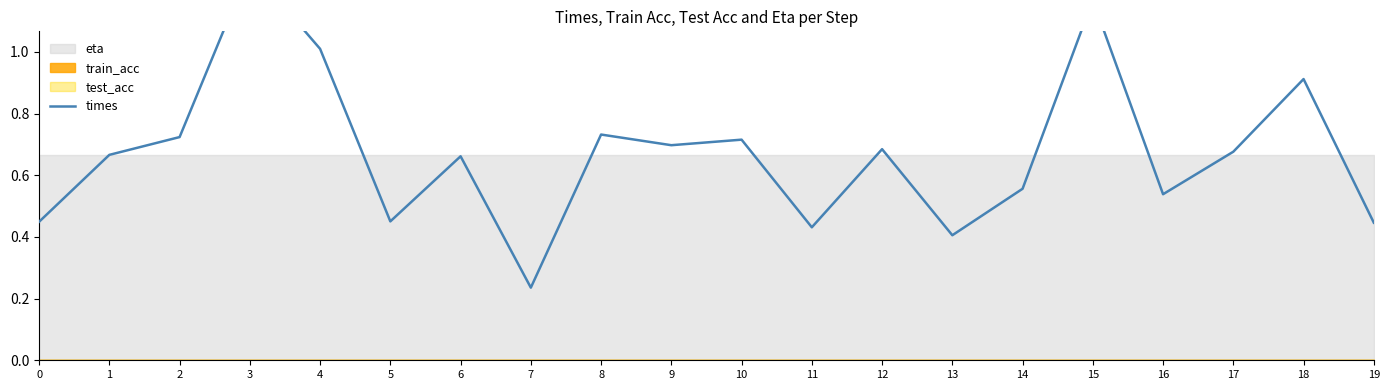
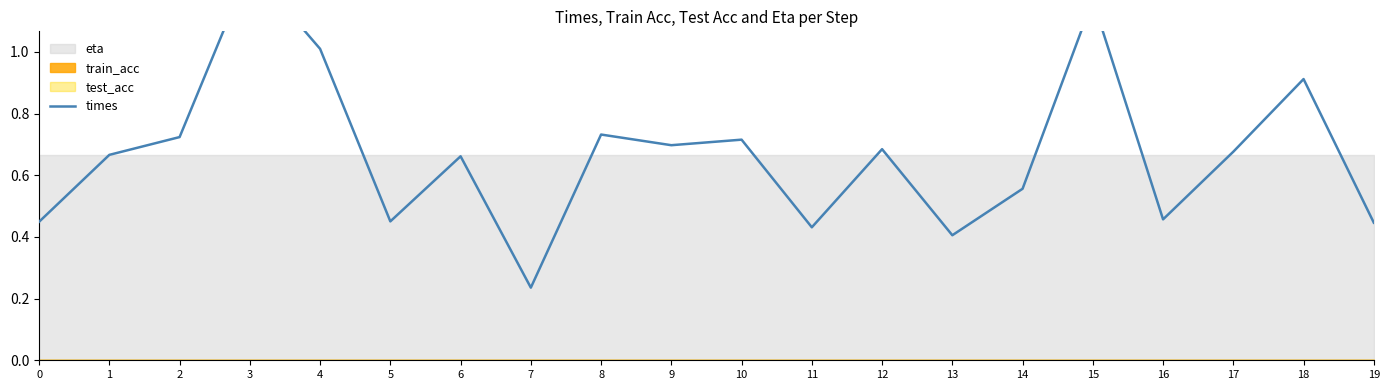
times, 16: 0.54 -> 0.46
